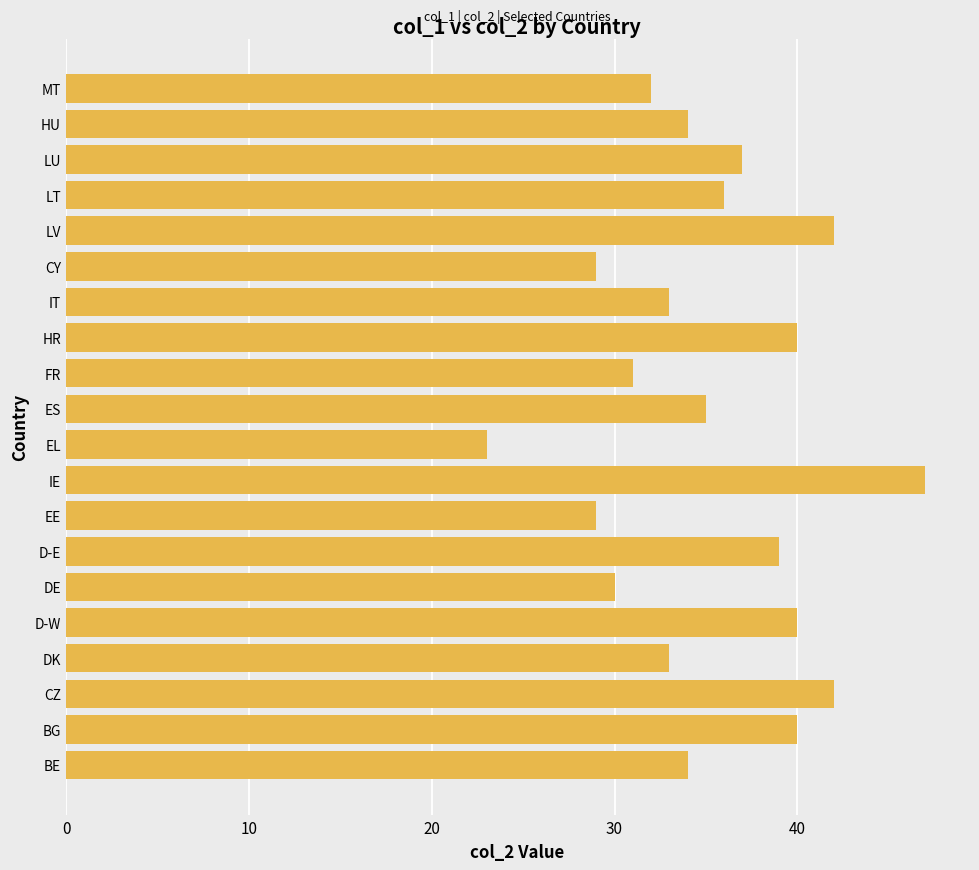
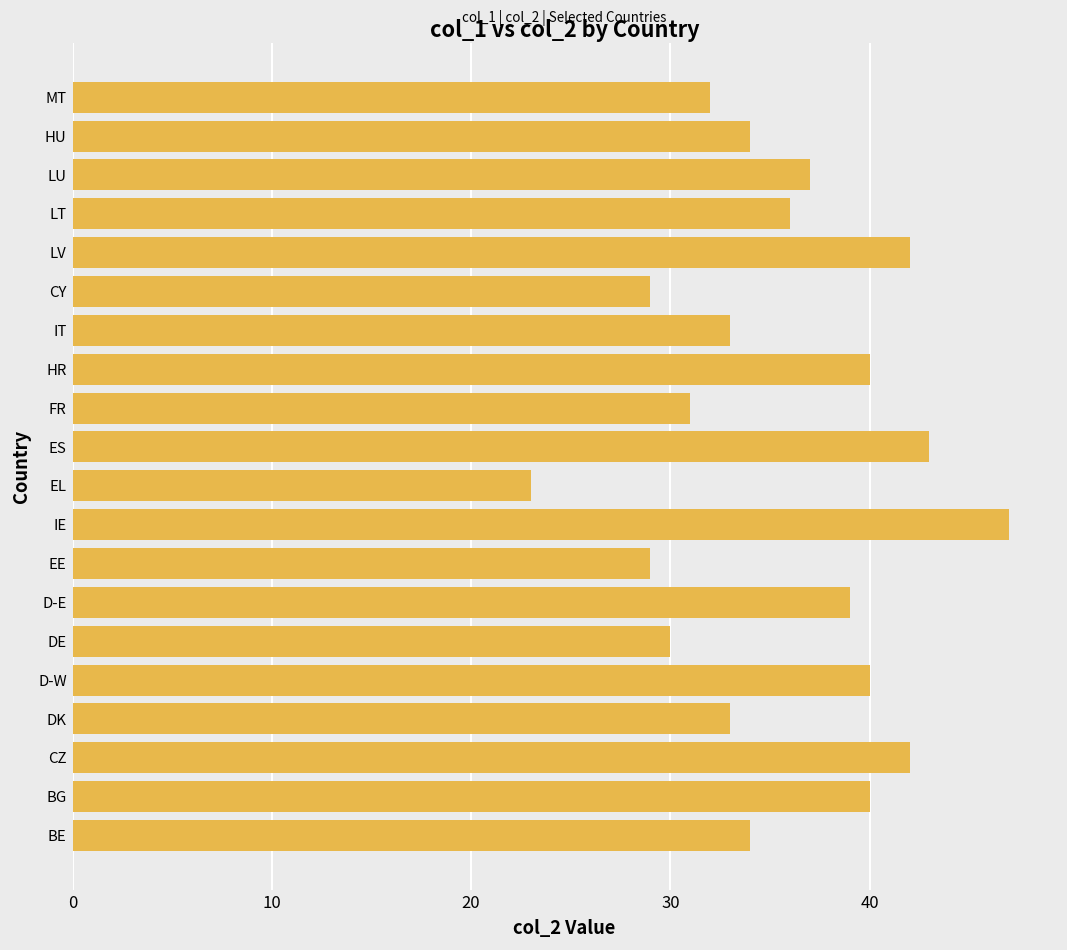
ES: 35 -> 43
